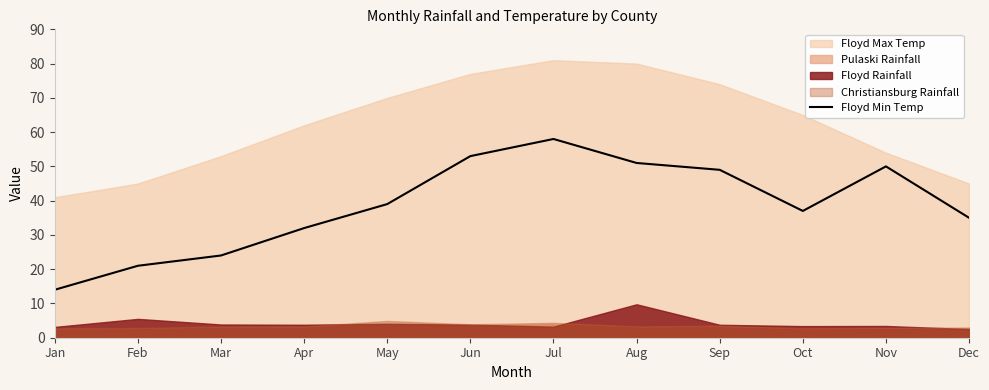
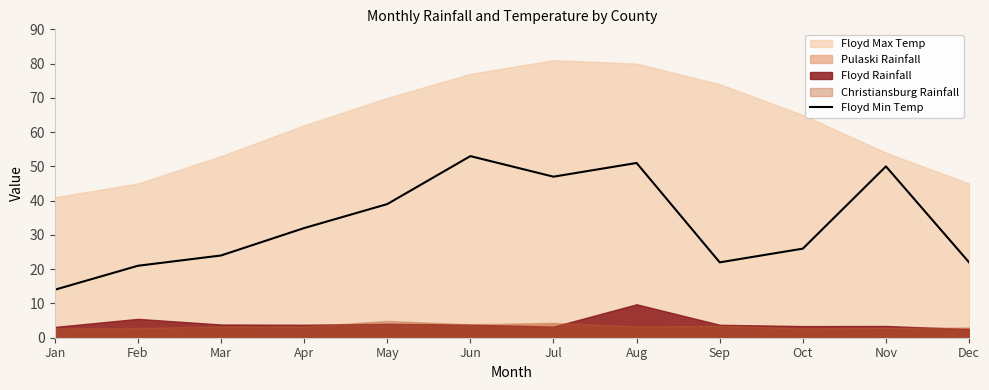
Floyd Min Temp, Jul: 58 -> 47
Floyd Min Temp, Sep: 49 -> 22
Floyd Min Temp, Oct: 37 -> 26
Floyd Min Temp, Dec: 35 -> 22
